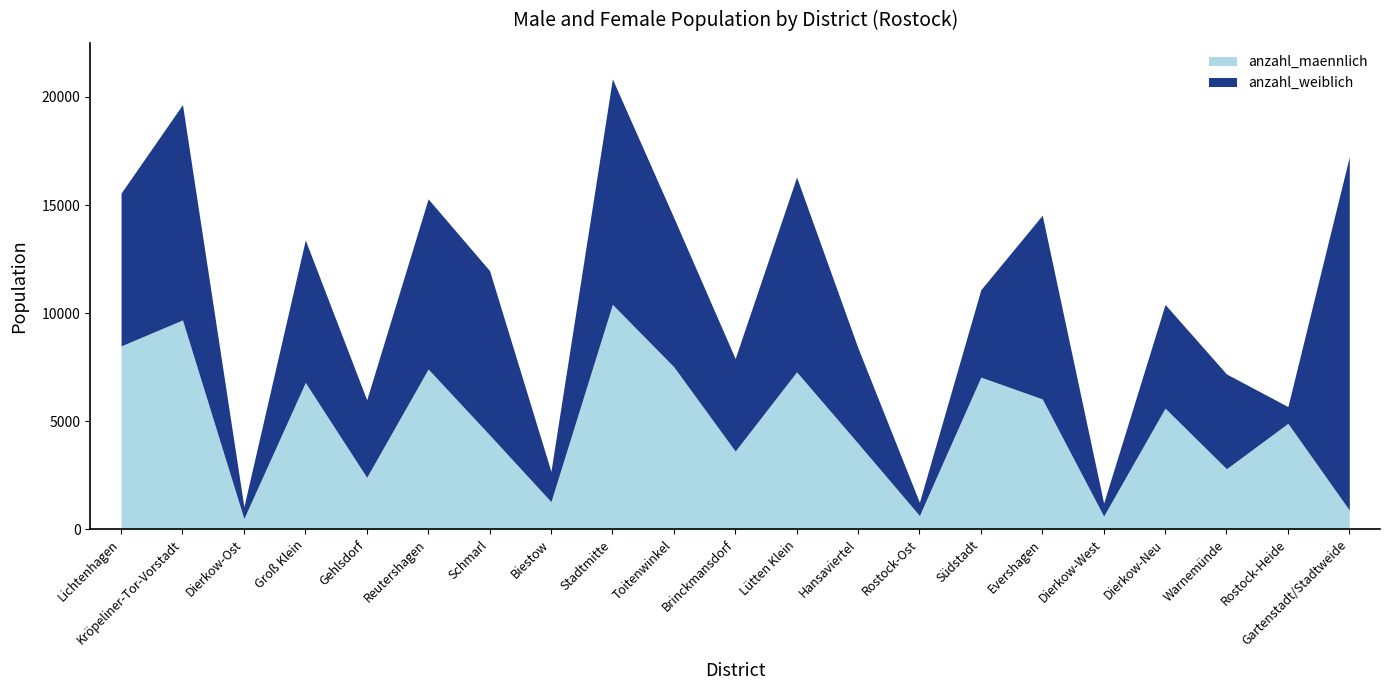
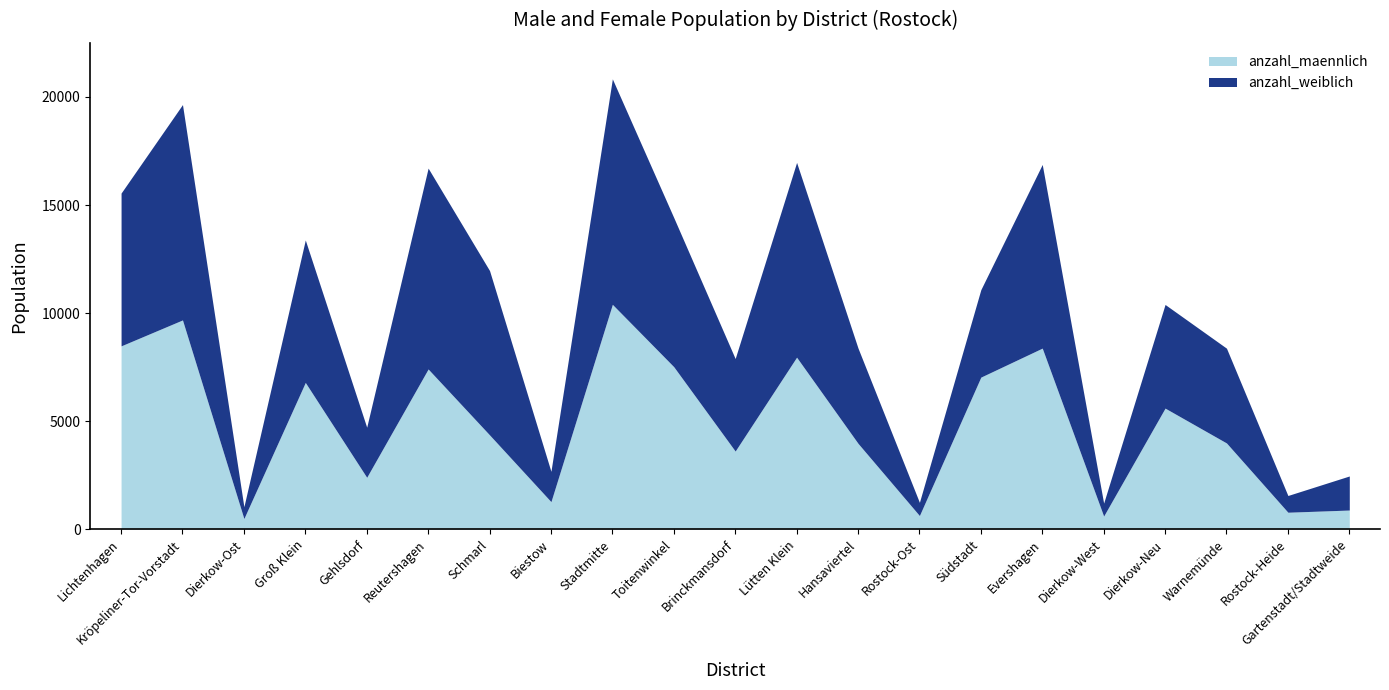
anzahl_weiblich, Gehlsdorf: 3600 -> 2300
anzahl_weiblich, Reutershagen: 7900 -> 9300
anzahl_maennlich, Lütten Klein: 7300 -> 8000
anzahl_maennlich, Evershagen: 6000 -> 8400
anzahl_maennlich, Warnemünde: 2800 -> 4000
anzahl_maennlich, Rostock-Heide: 4900 -> 800
anzahl_weiblich, Gartenstadt/Stadtweide: 16300 -> 1600
